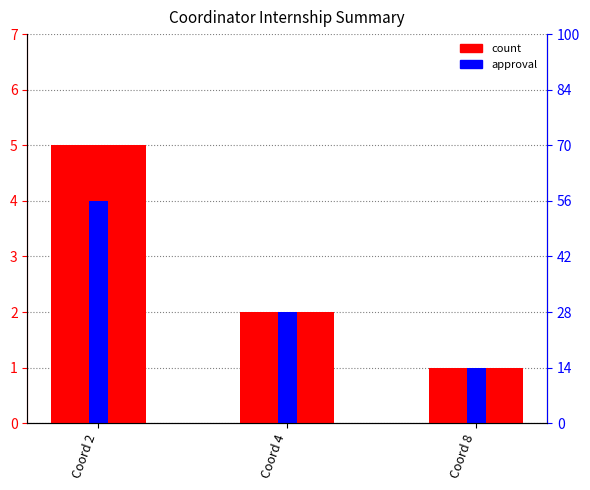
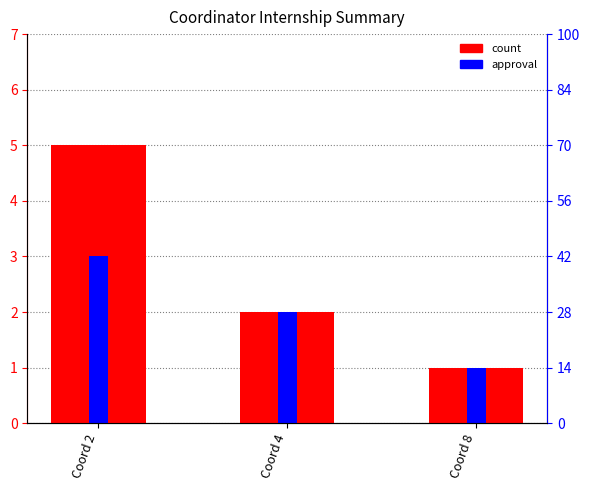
approval, Coord 2: 4 -> 3
